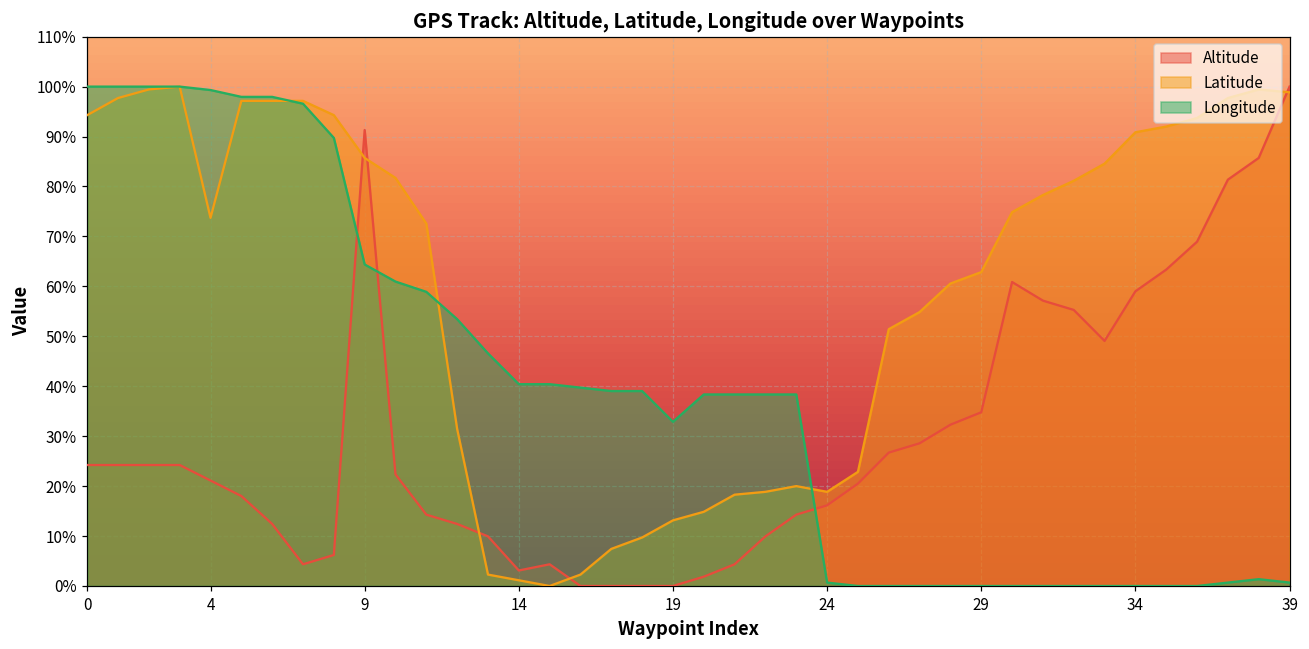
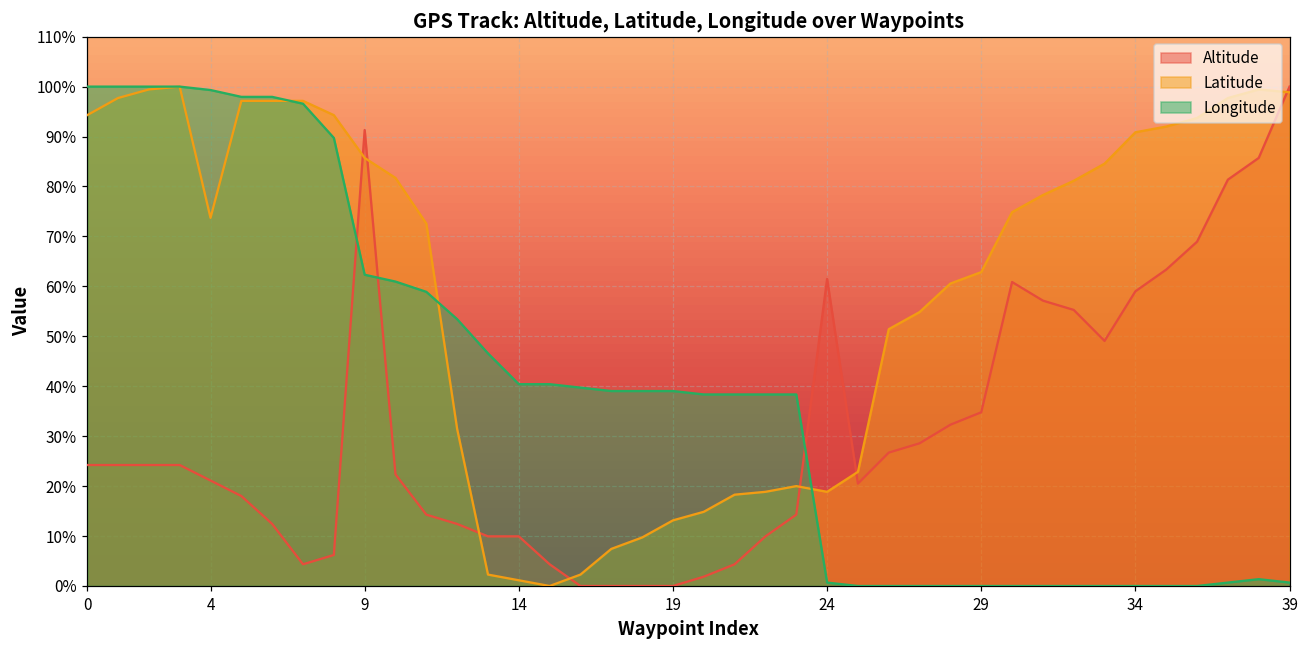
Longitude, 9: 64% -> 62%
Altitude, 14: 3% -> 10%
Longitude, 19: 33% -> 39%
Altitude, 24: 16% -> 61%
